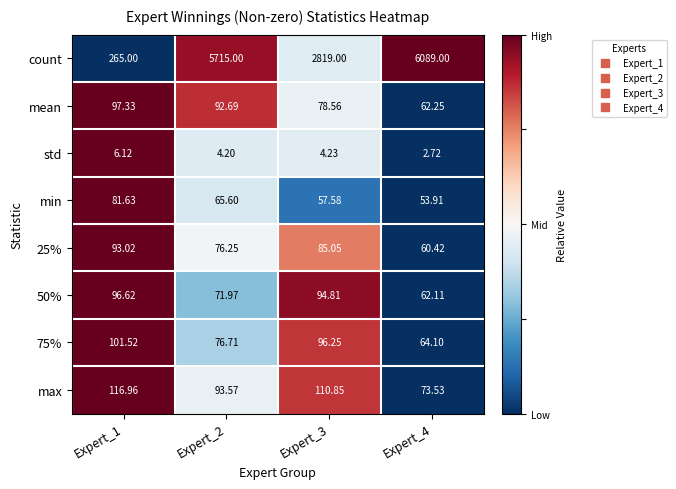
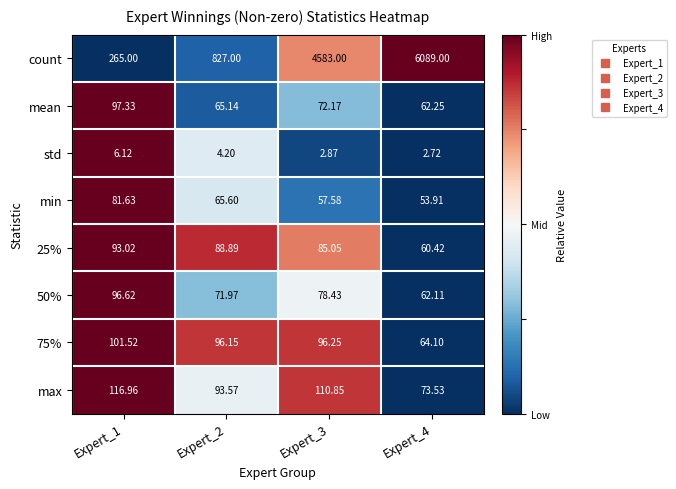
count, Expert_2: 5715.00 -> 827.00
count, Expert_3: 2819.00 -> 4583.00
mean, Expert_2: 92.69 -> 65.14
mean, Expert_3: 78.56 -> 72.17
std, Expert_3: 4.23 -> 2.87
25%, Expert_2: 76.25 -> 88.89
50%, Expert_3: 94.81 -> 78.43
75%, Expert_2: 76.71 -> 96.15
